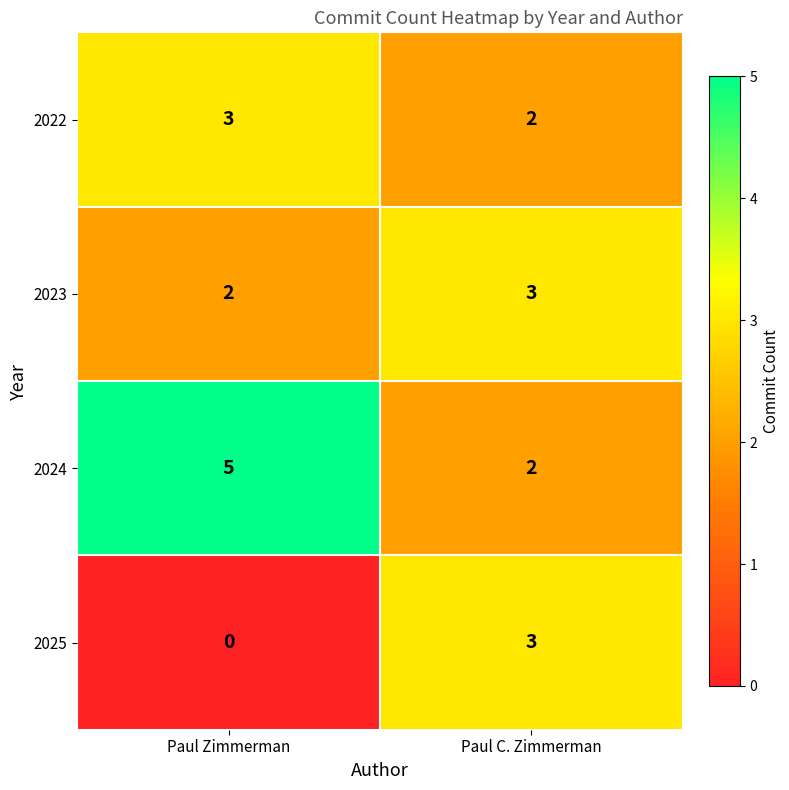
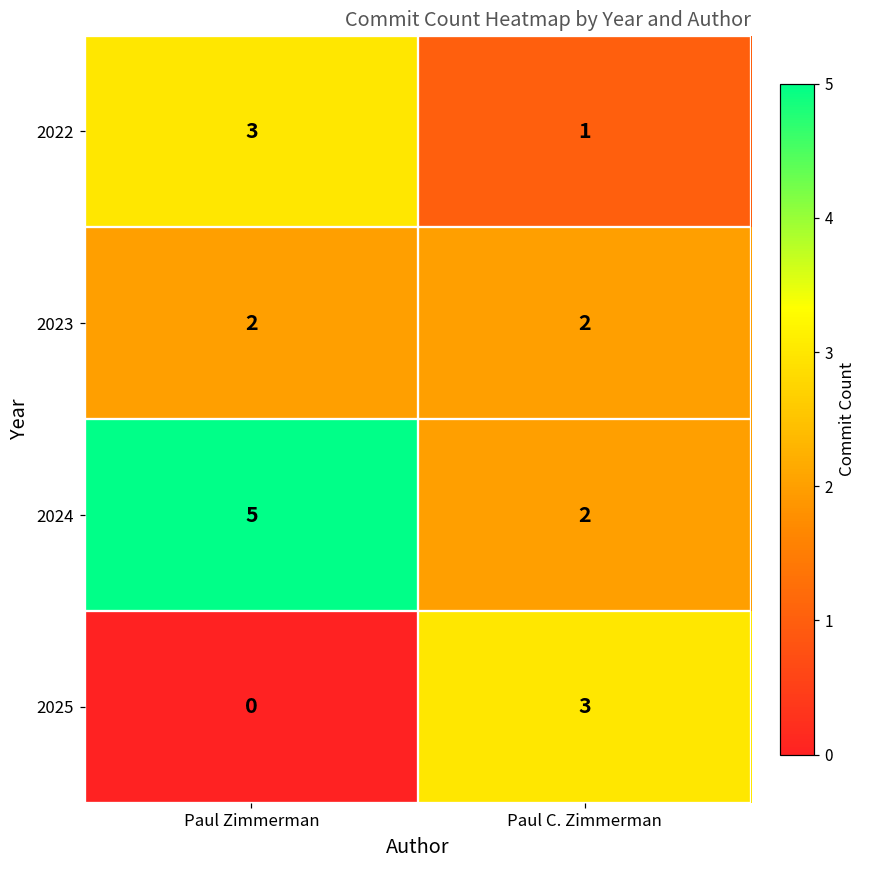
2022, Paul C. Zimmerman: 2 -> 1
2023, Paul C. Zimmerman: 3 -> 2
